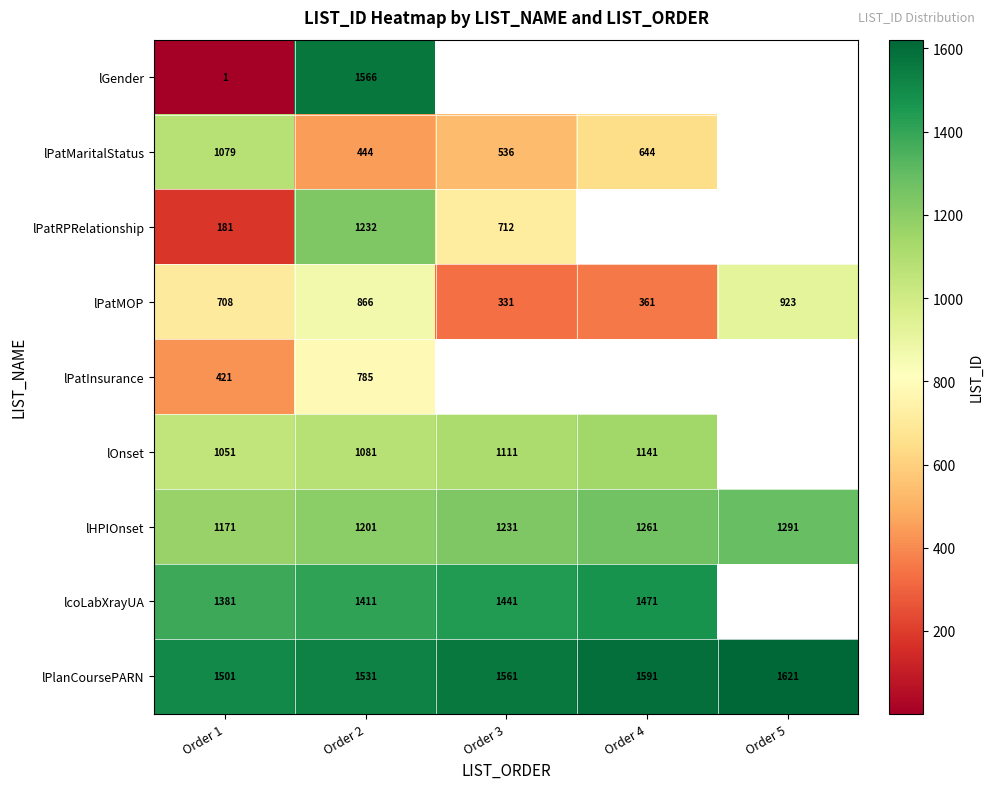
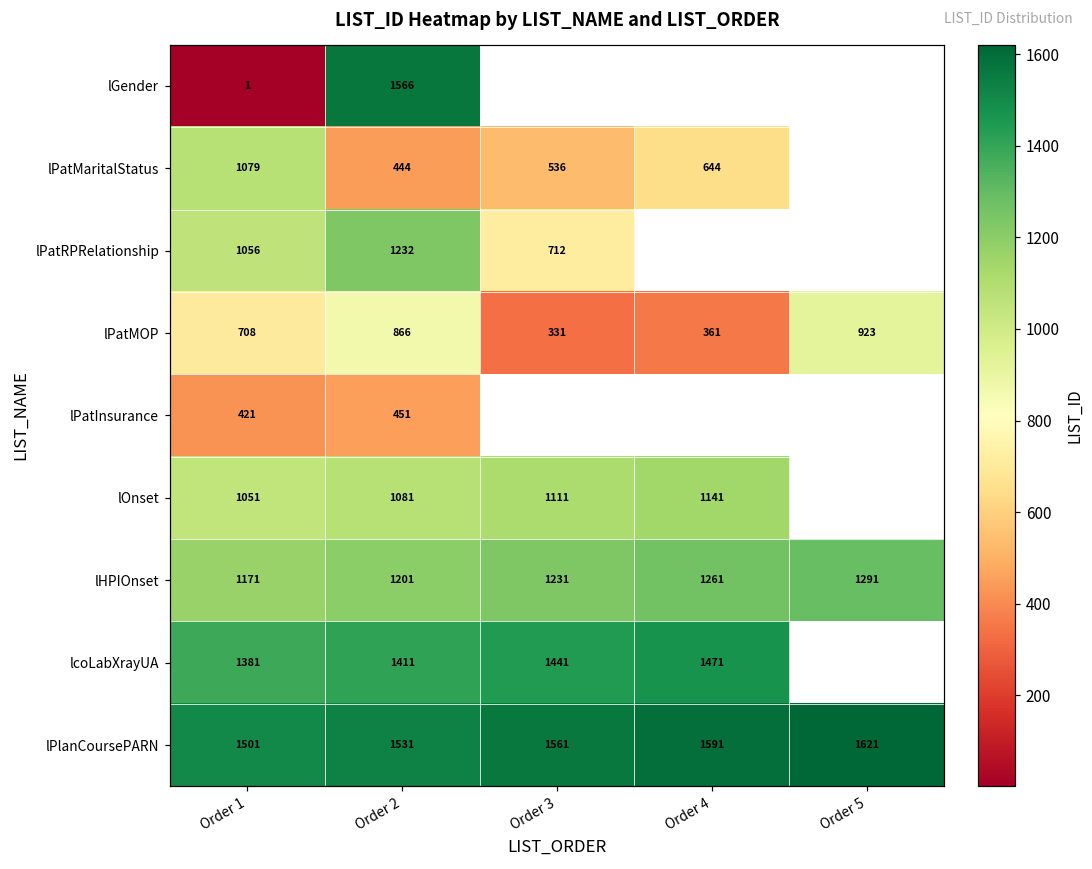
lPatRPRelationship, Order 1: 181 -> 1056
lPatInsurance, Order 2: 785 -> 451
